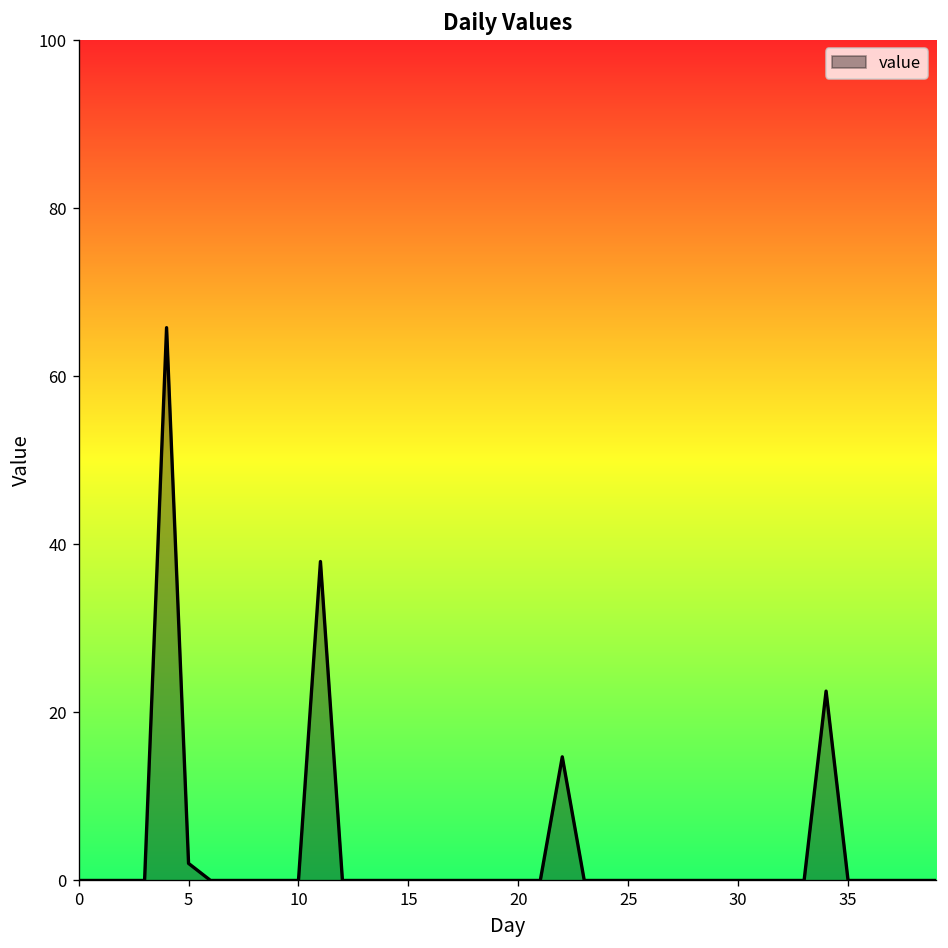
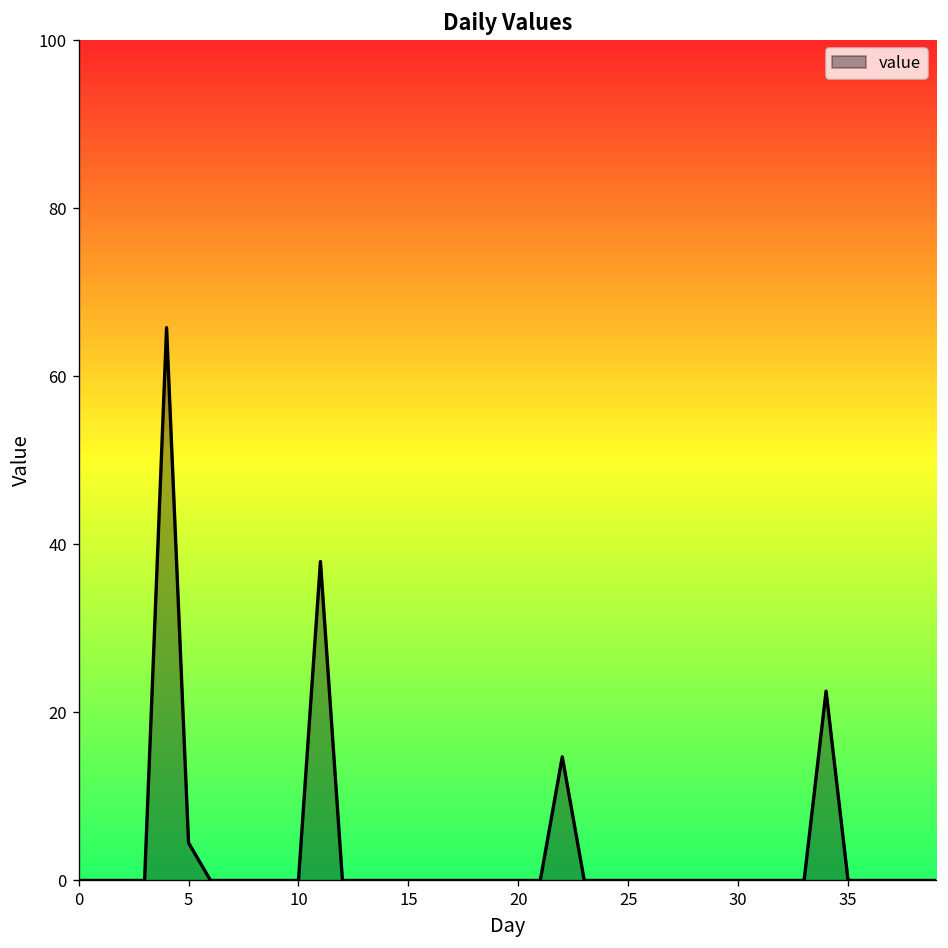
5: 2 -> 4
